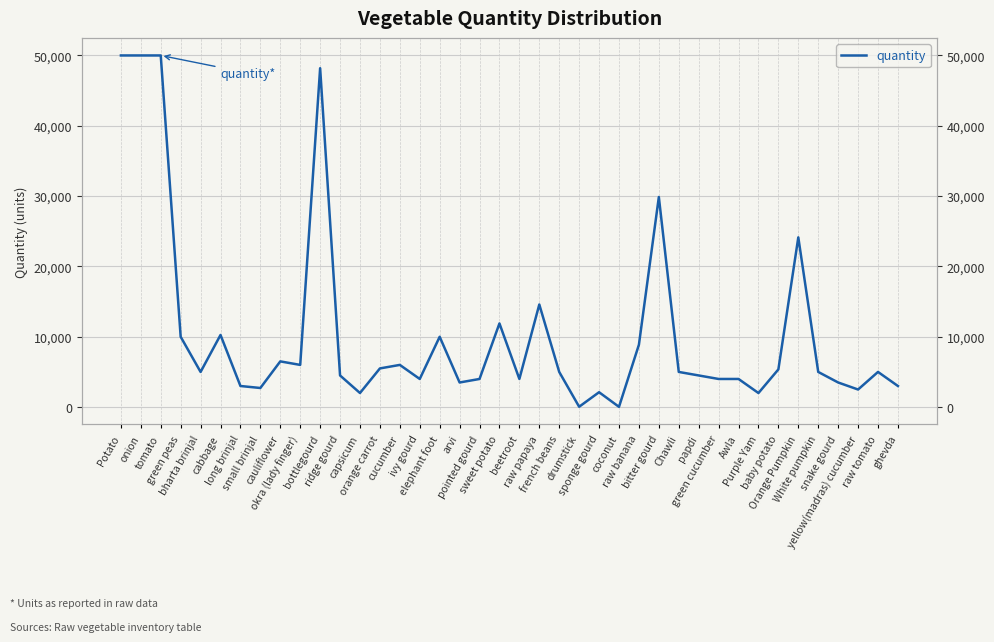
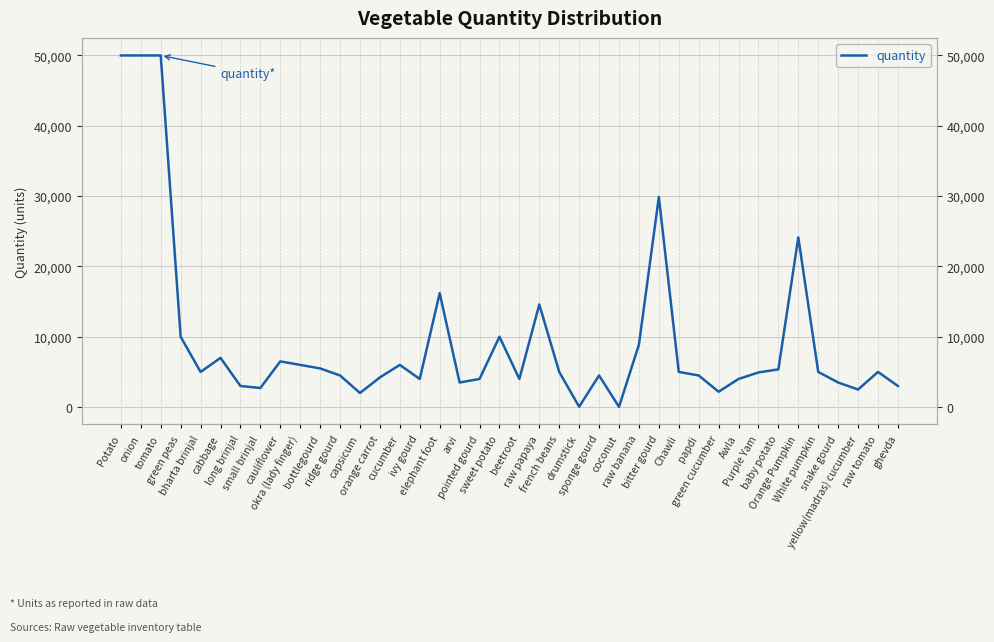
cabbage: 10,000 -> 7,000
bottlegourd: 48,000 -> 6,000
orange carrot: 6,000 -> 4,000
elephant foot: 10,000 -> 16,000
sweet potato: 12,000 -> 10,000
sponge gourd: 2,000 -> 5,000
green cucumber: 4,000 -> 2,000
Purple Yam: 2,000 -> 5,000
